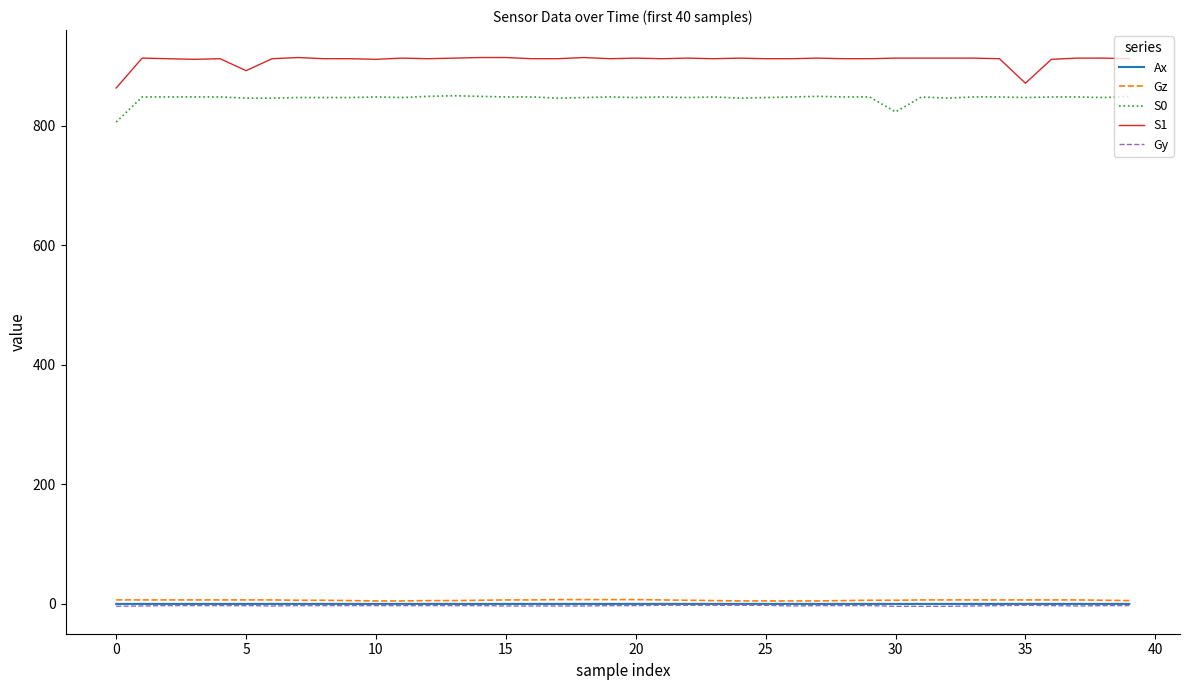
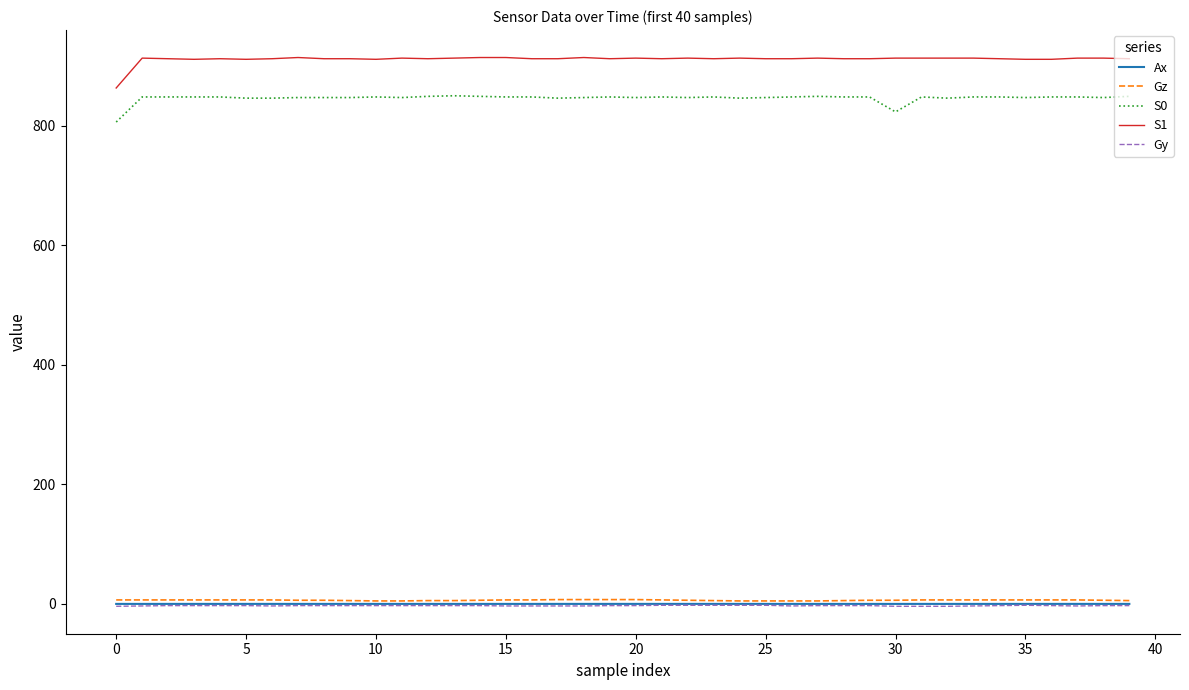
S1, 5: 890 -> 910
S1, 35: 870 -> 910
